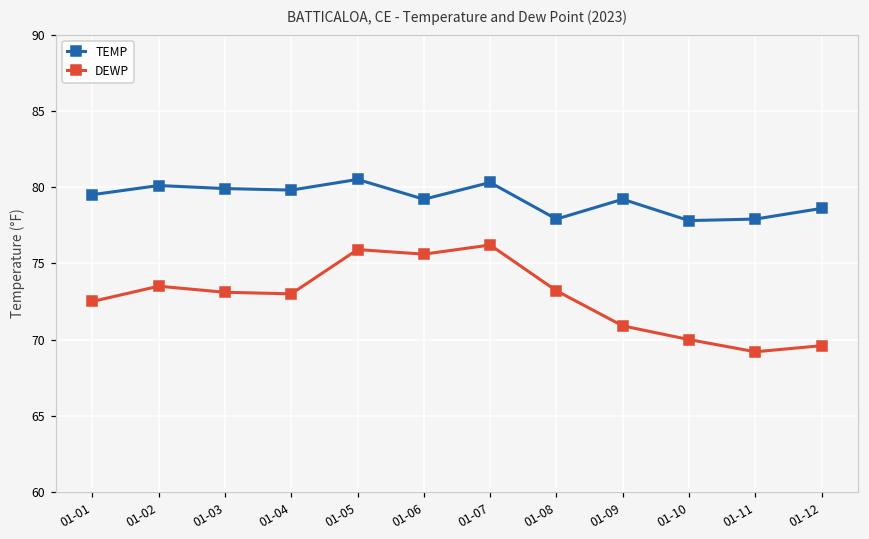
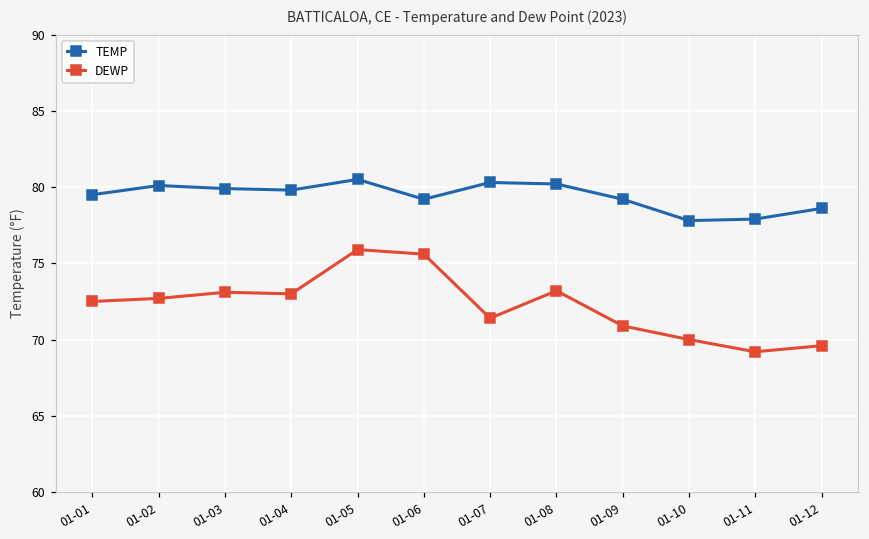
DEWP, 01-02: 73.5 -> 72.7
DEWP, 01-07: 76.2 -> 71.4
TEMP, 01-08: 77.9 -> 80.2
